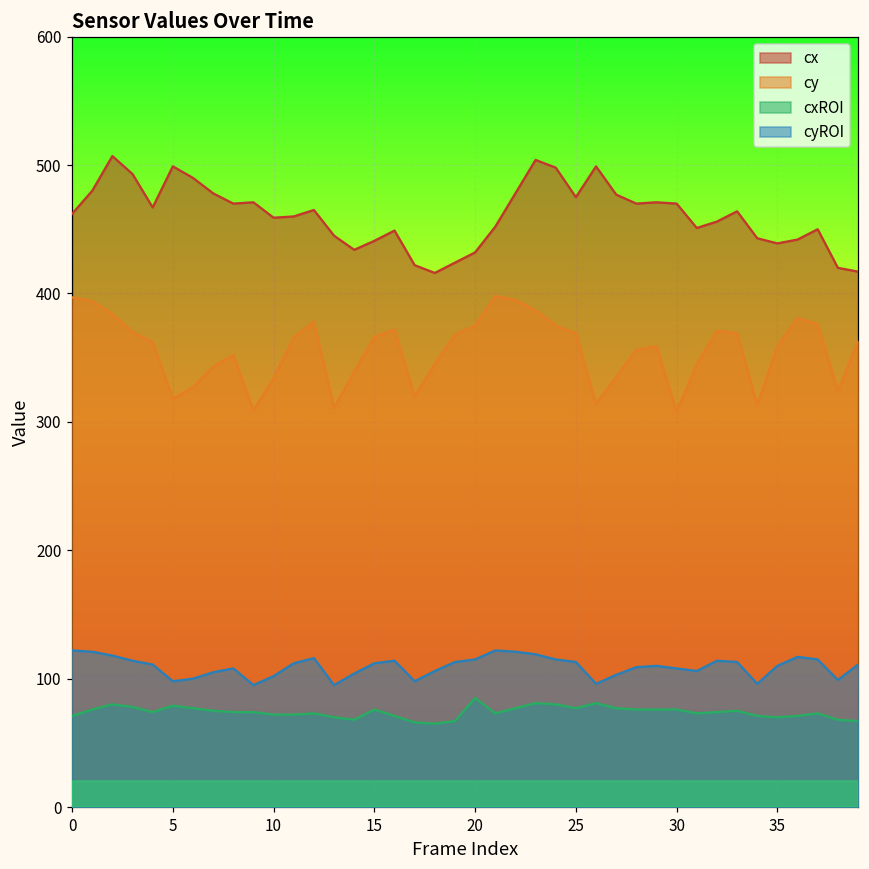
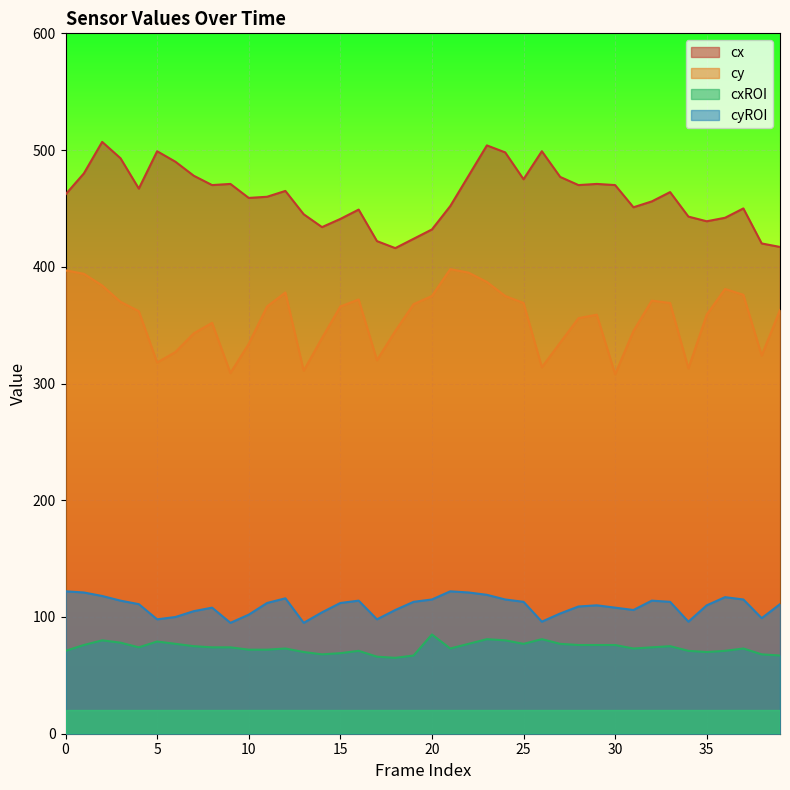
cxROI, 15: 76 -> 69
